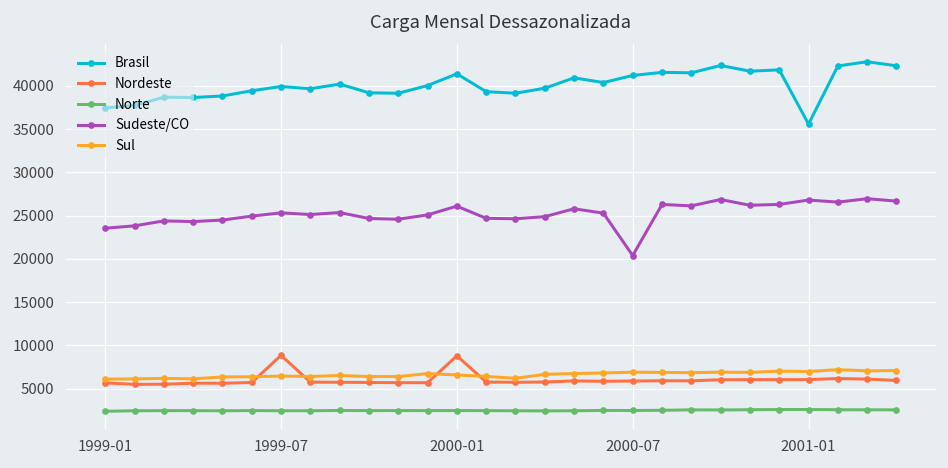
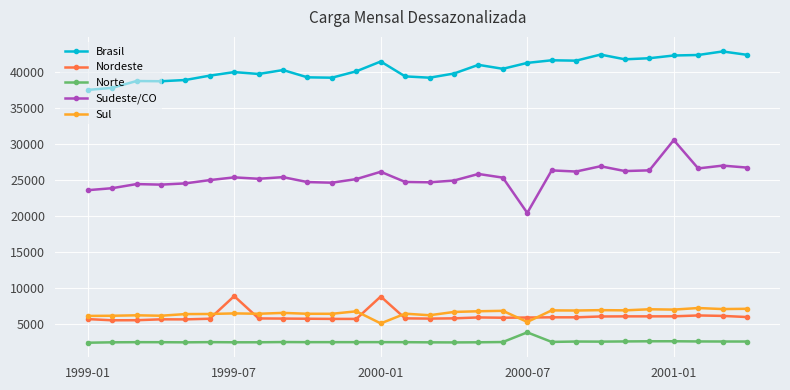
Sul, 2000-01: 7000 -> 5000
Norte, 2000-07: 2000 -> 4000
Sul, 2000-07: 7000 -> 5000
Brasil, 2001-01: 36000 -> 42000
Sudeste/CO, 2001-01: 27000 -> 30000
